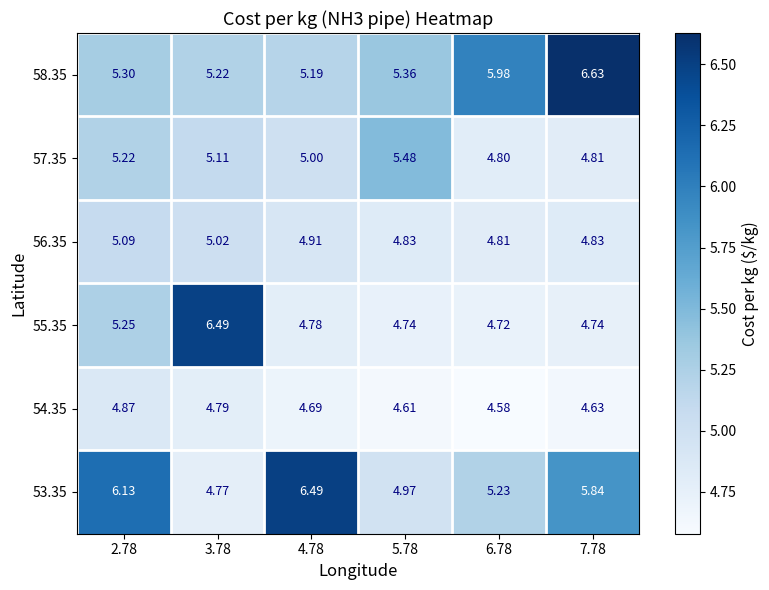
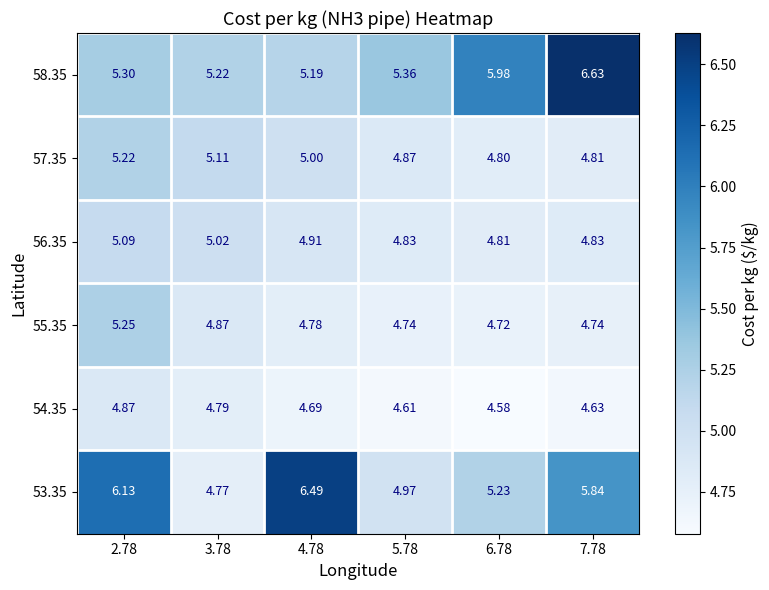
57.35, 5.78: 5.48 -> 4.87
55.35, 3.78: 6.49 -> 4.87
